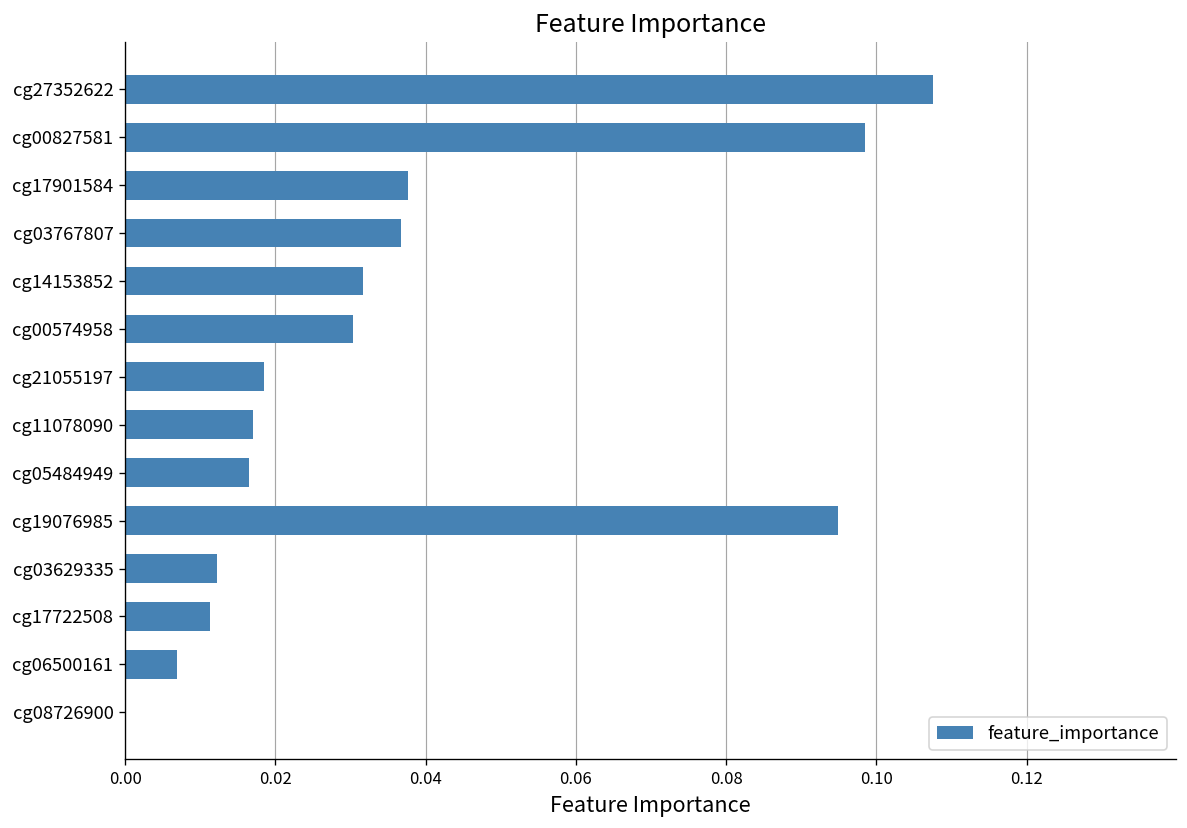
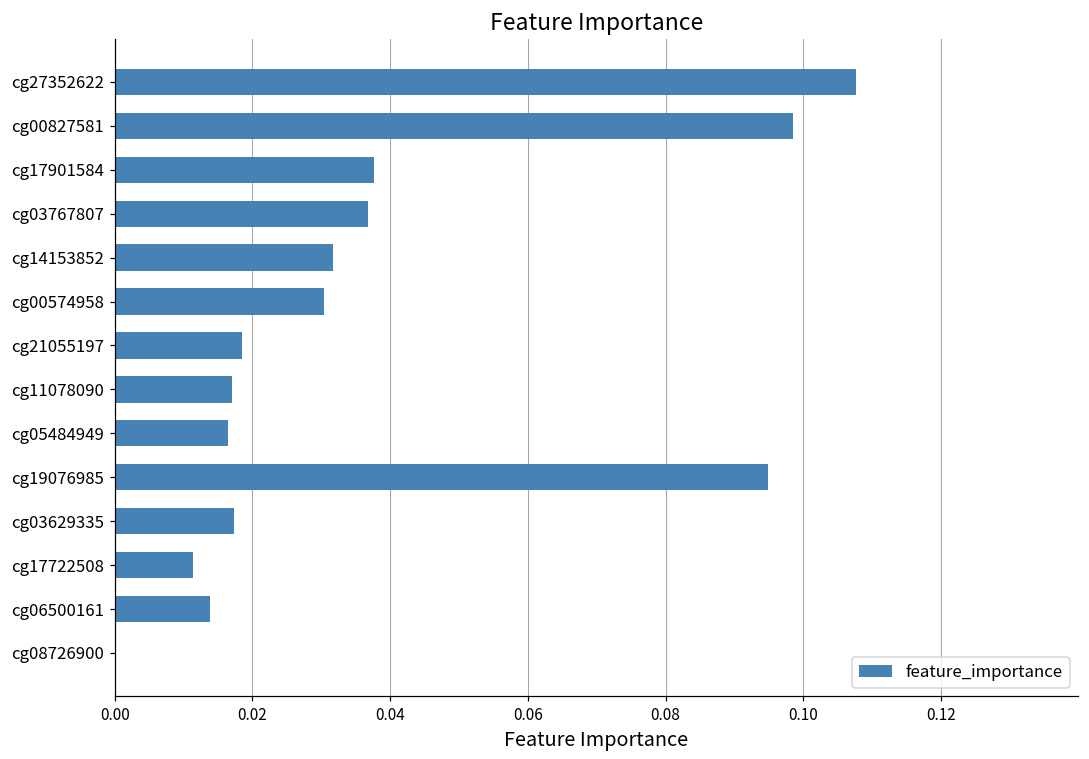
cg03629335: 0.012 -> 0.017
cg06500161: 0.007 -> 0.014
